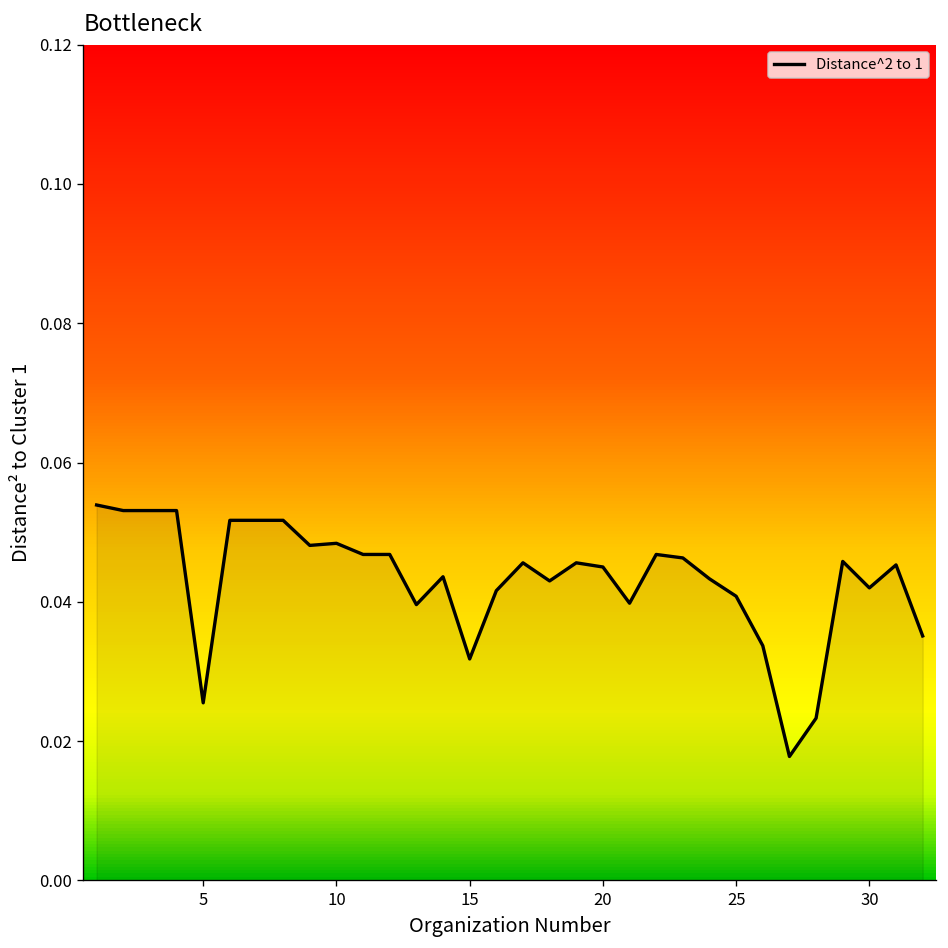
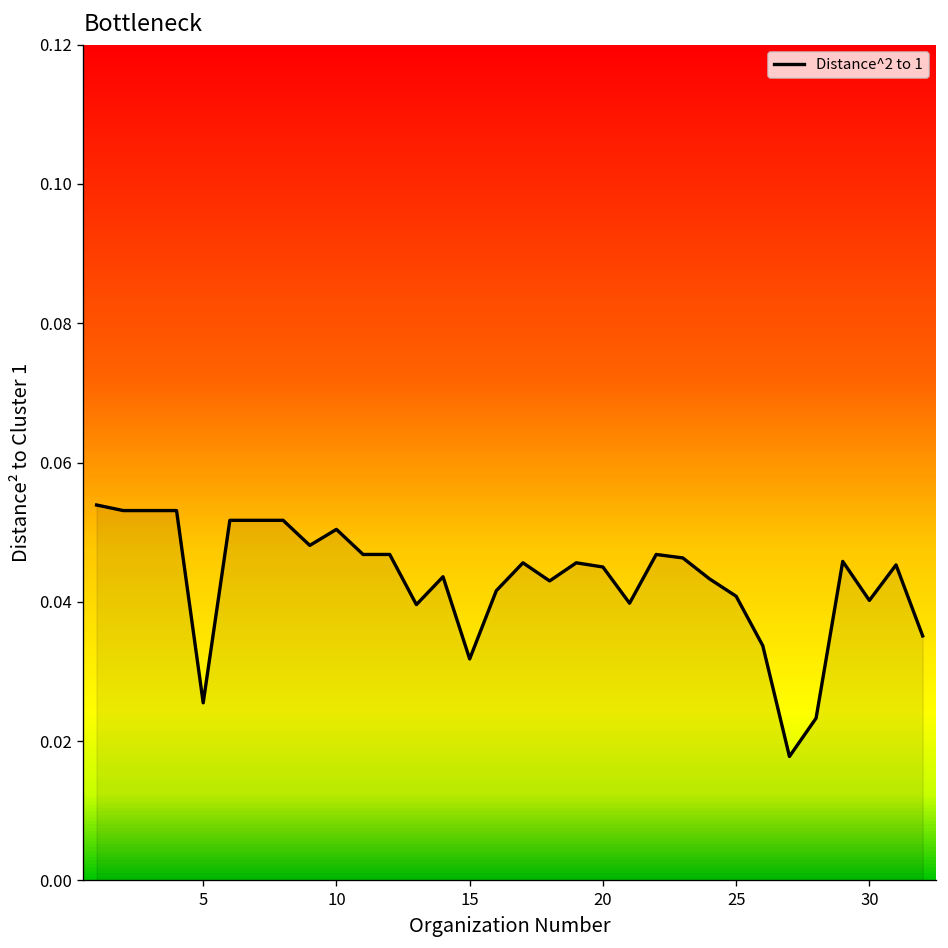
10: 0.048 -> 0.050
30: 0.042 -> 0.040
